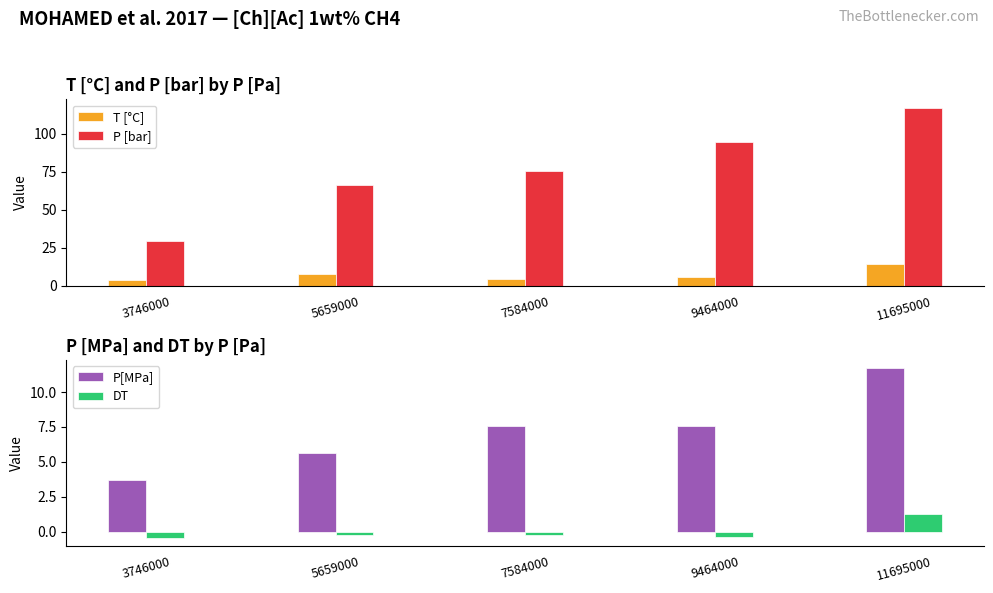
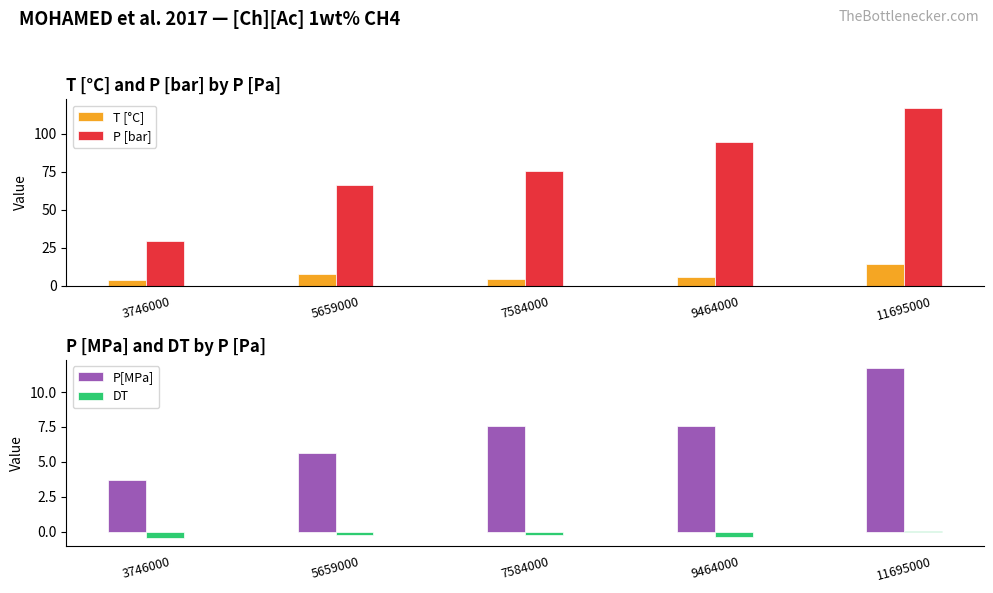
P [MPa] and DT by P [Pa], DT, 11695000: 1.3 -> 0.1
